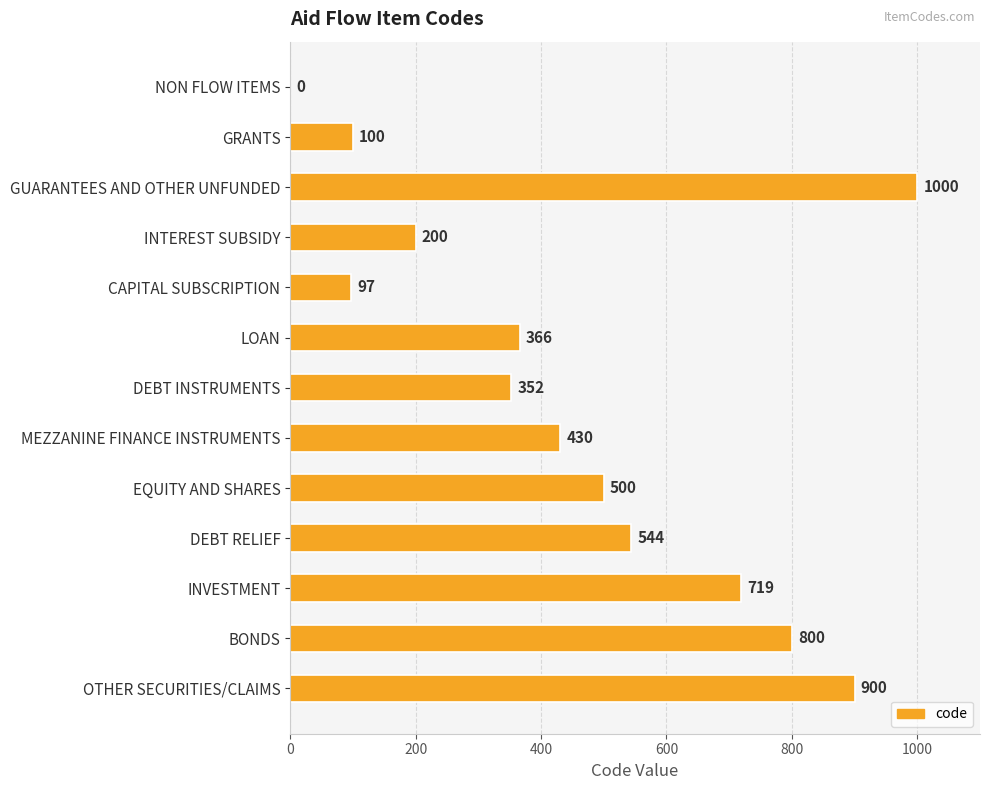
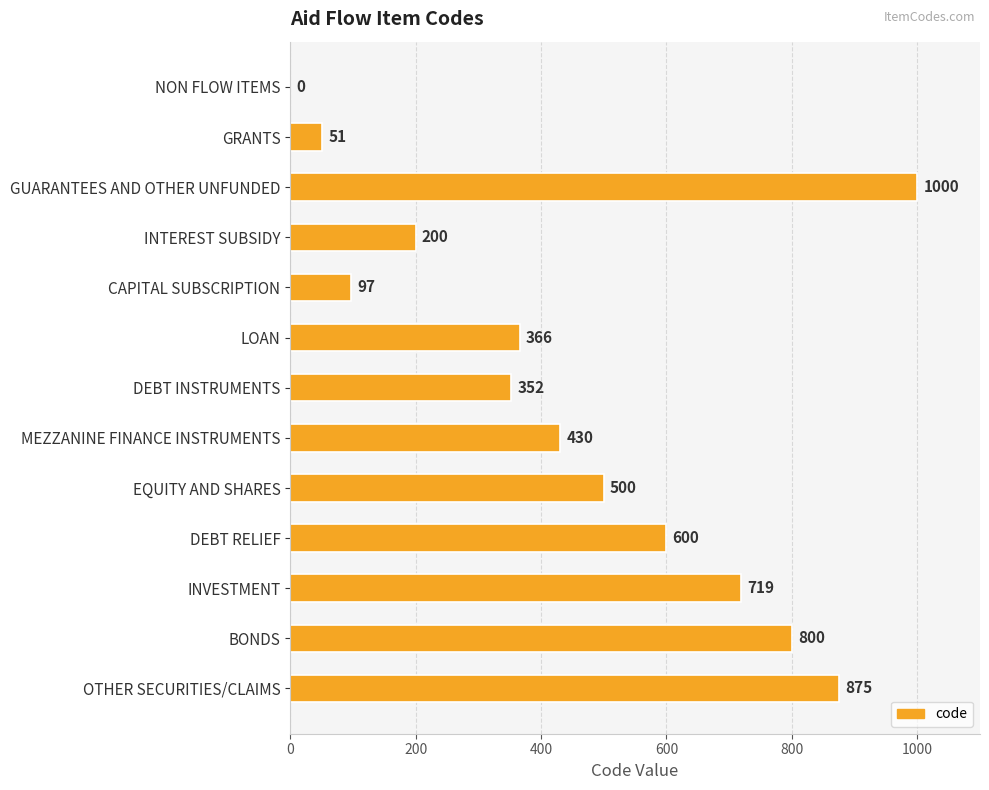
GRANTS: 100 -> 51
DEBT RELIEF: 544 -> 600
OTHER SECURITIES/CLAIMS: 900 -> 875
